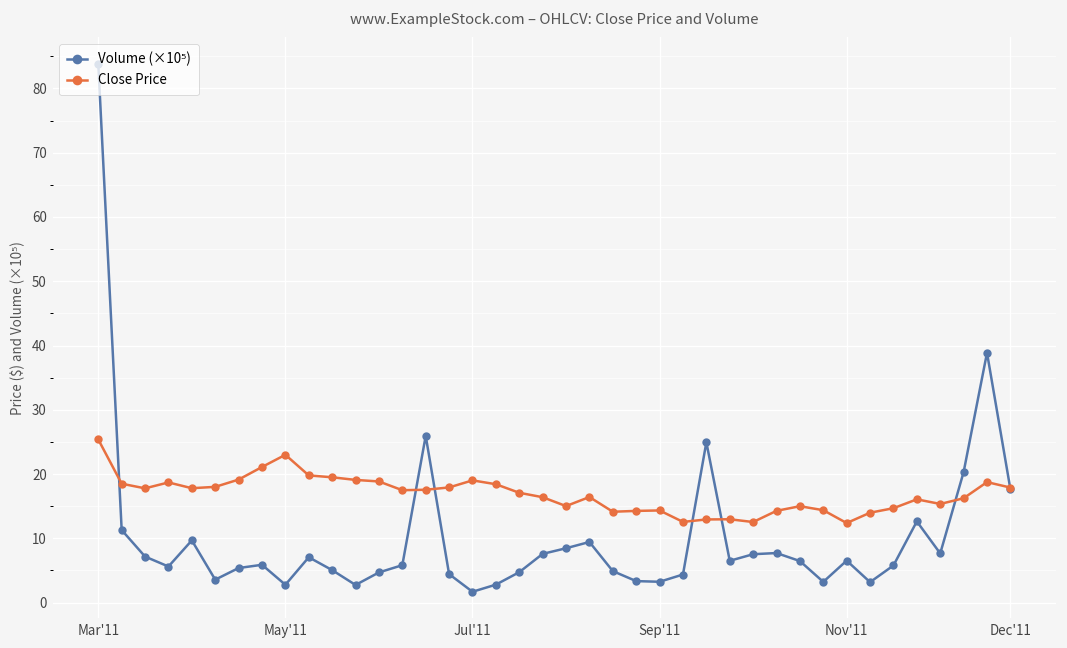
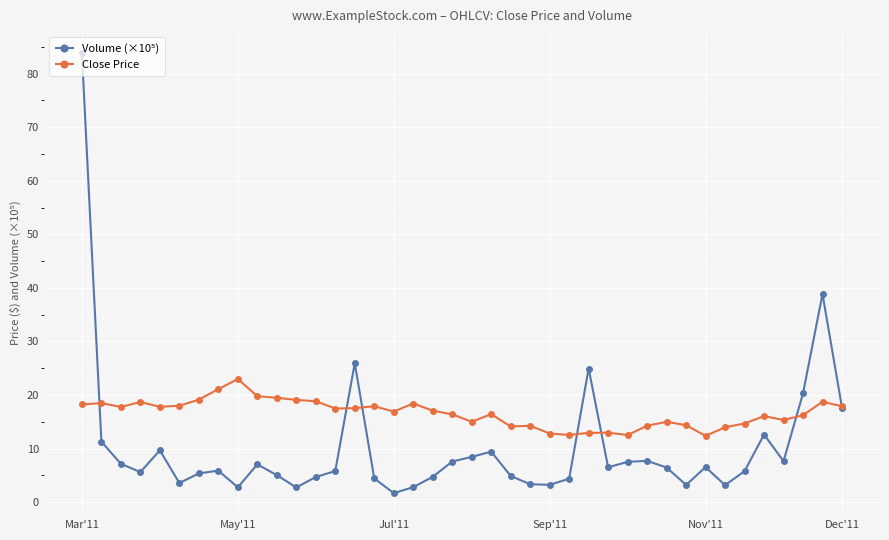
Close Price, Mar'11: 25 -> 18
Close Price, Jul'11: 19 -> 17
Close Price, Sep'11: 14 -> 13
